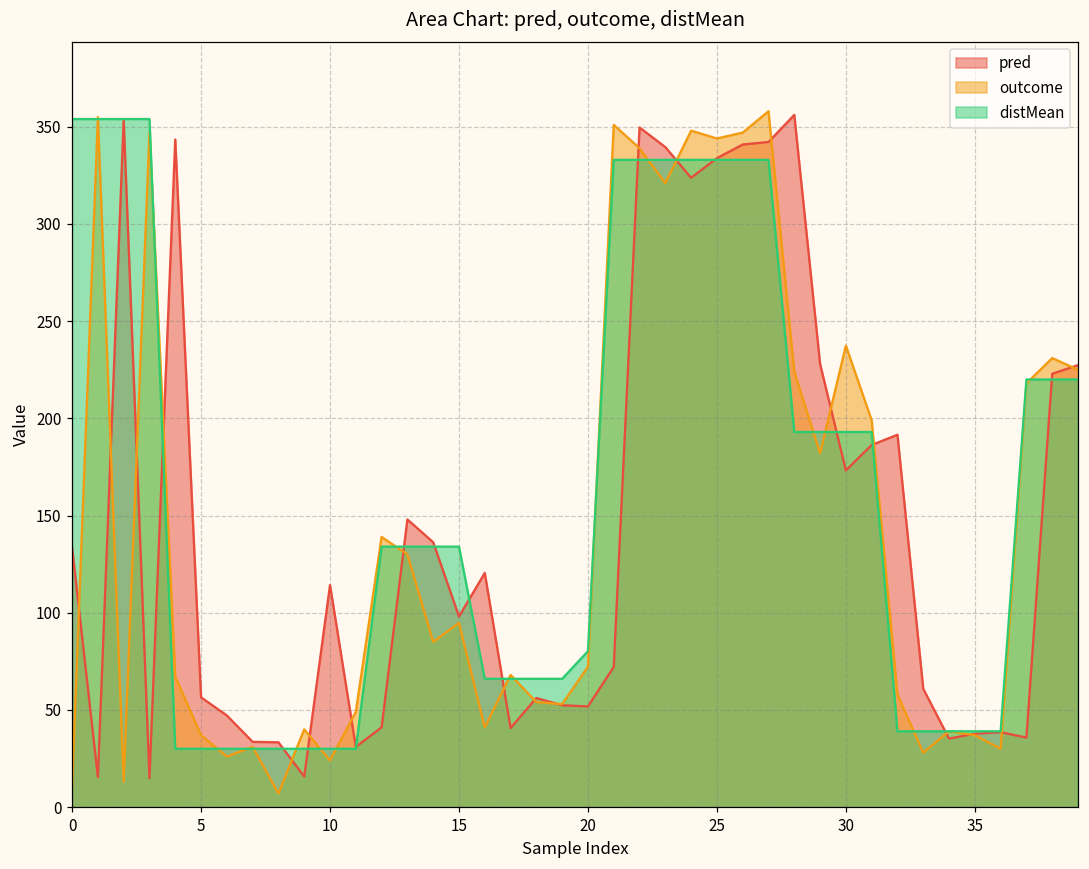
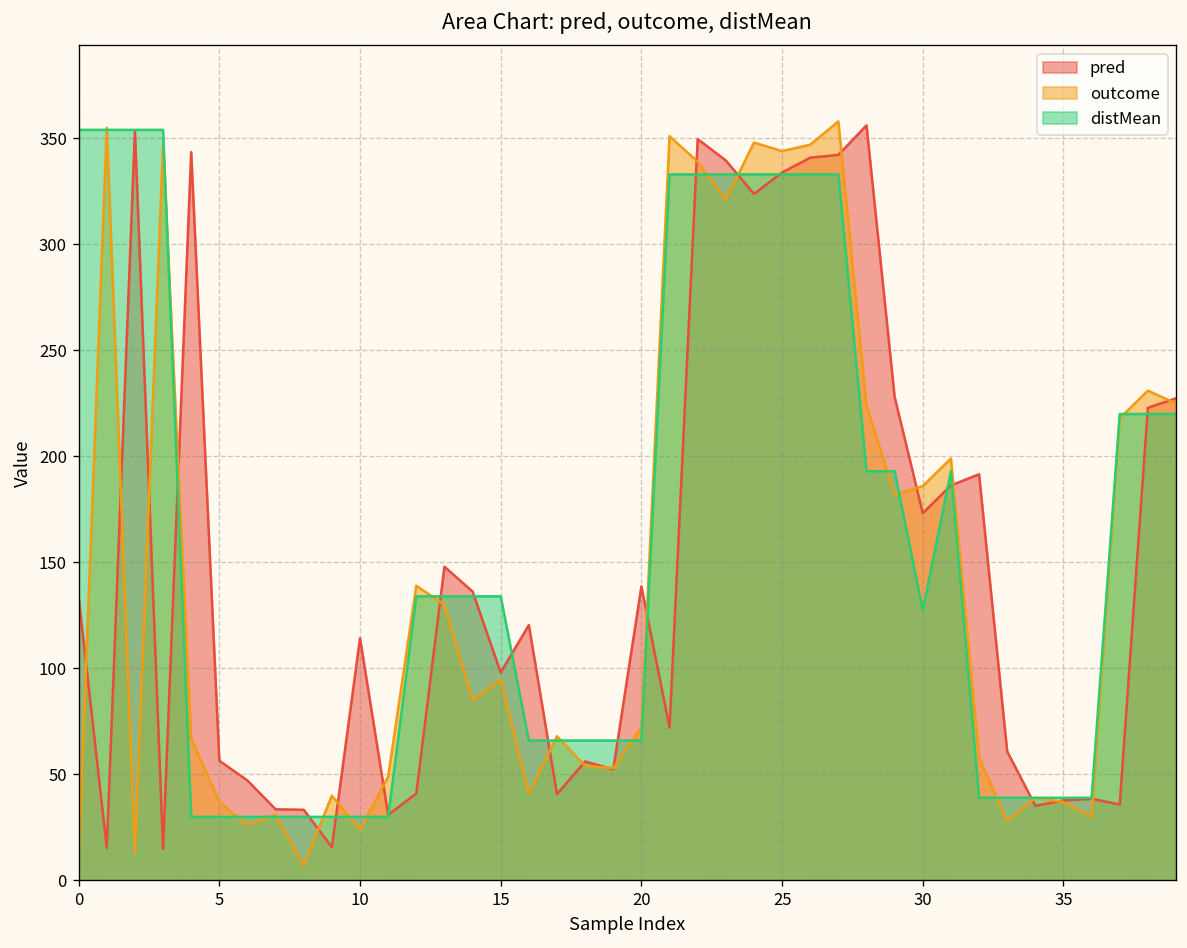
pred, 20: 52 -> 139
distMean, 20: 80 -> 66
outcome, 30: 237 -> 186
distMean, 30: 193 -> 127
